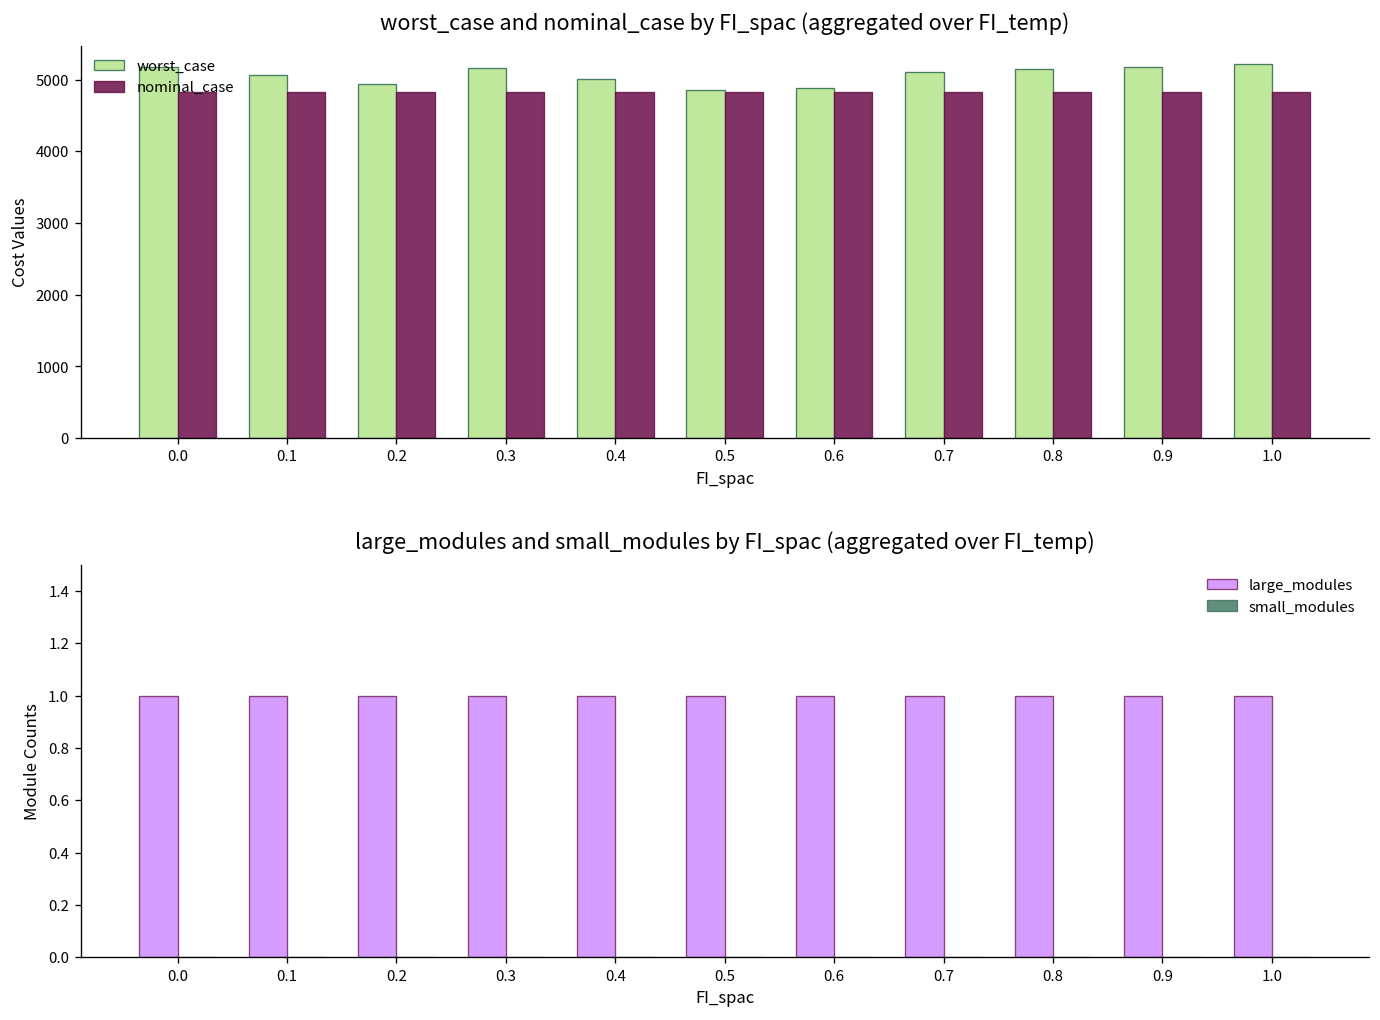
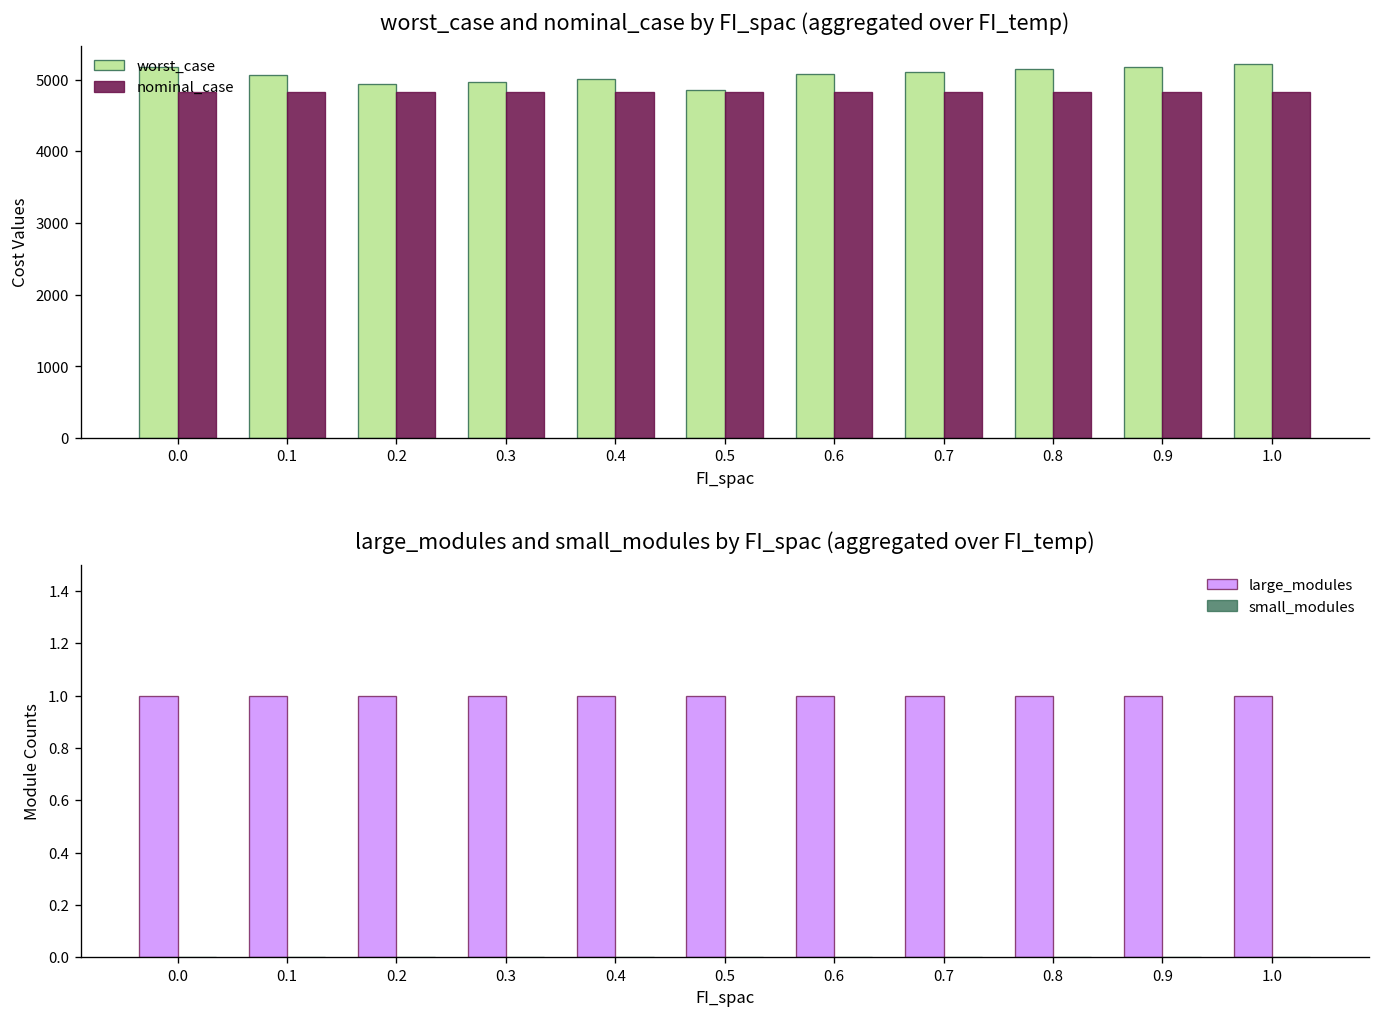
worst_case and nominal_case by FI_spac (aggregated over FI_temp), worst_case, 0.3: 5200 -> 5000
worst_case and nominal_case by FI_spac (aggregated over FI_temp), worst_case, 0.6: 4900 -> 5100
